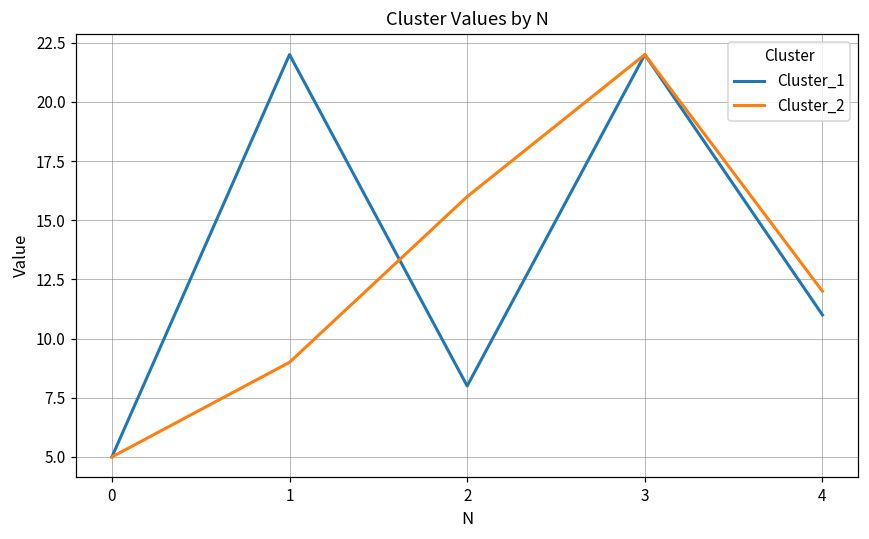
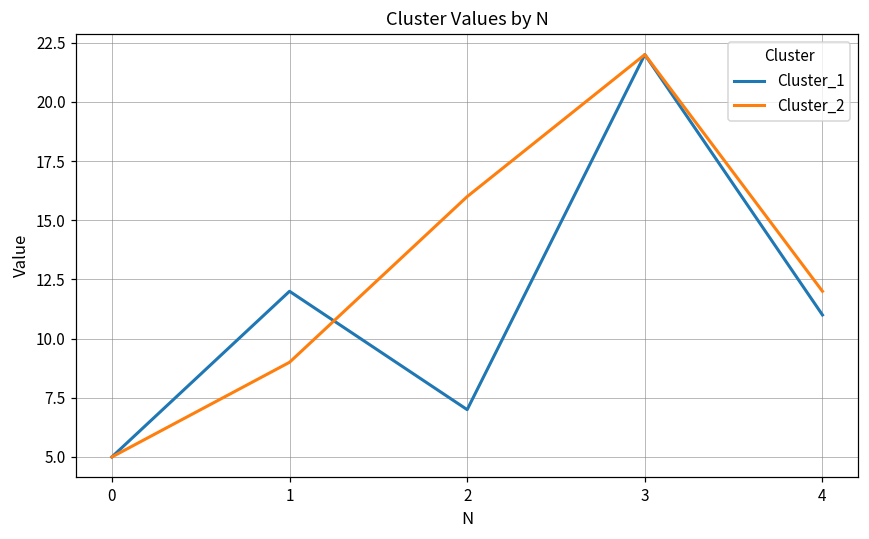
Cluster_1, 1: 22 -> 12
Cluster_1, 2: 8 -> 7
